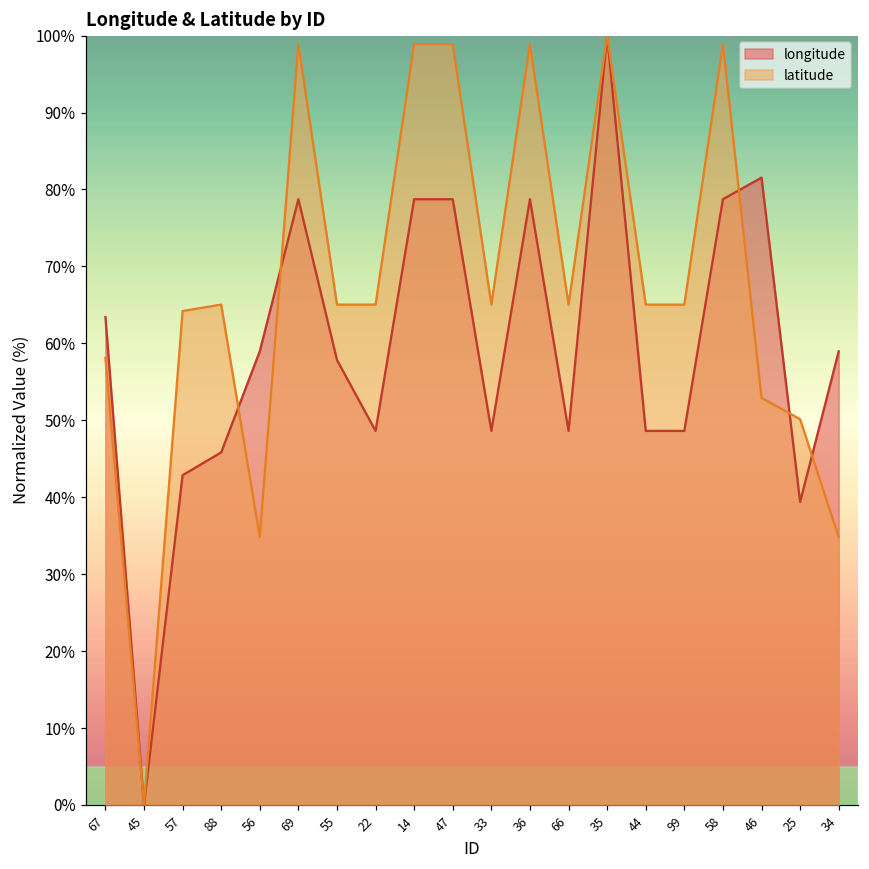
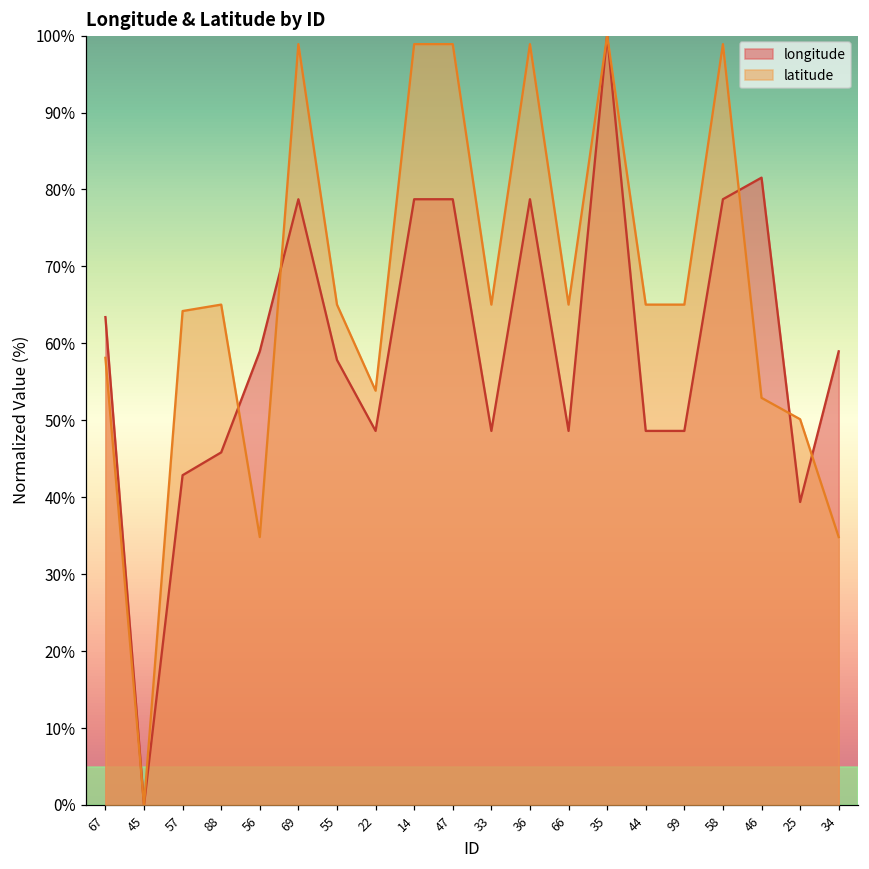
latitude, 22: 65% -> 54%
